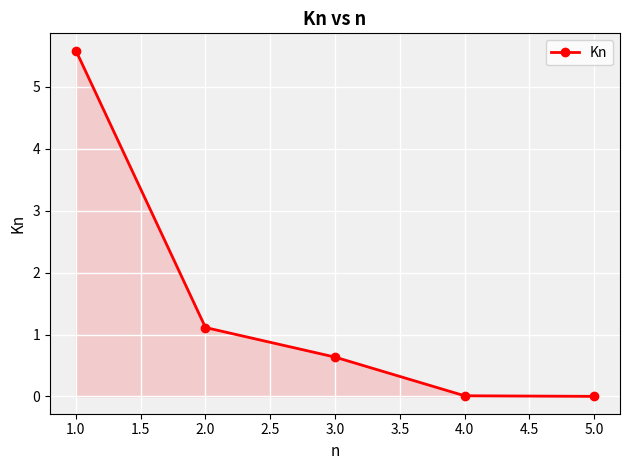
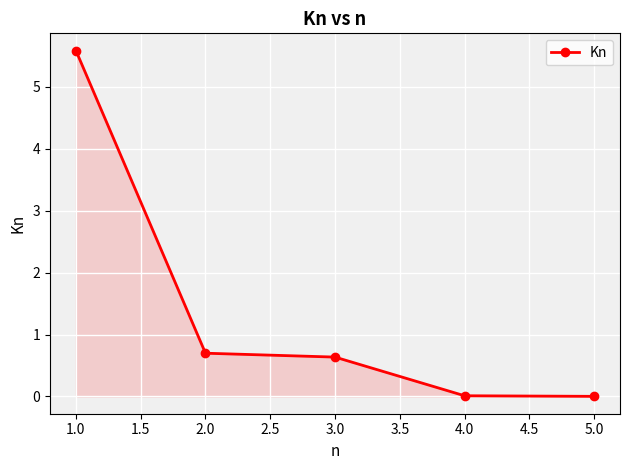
2.0: 1.1 -> 0.7
